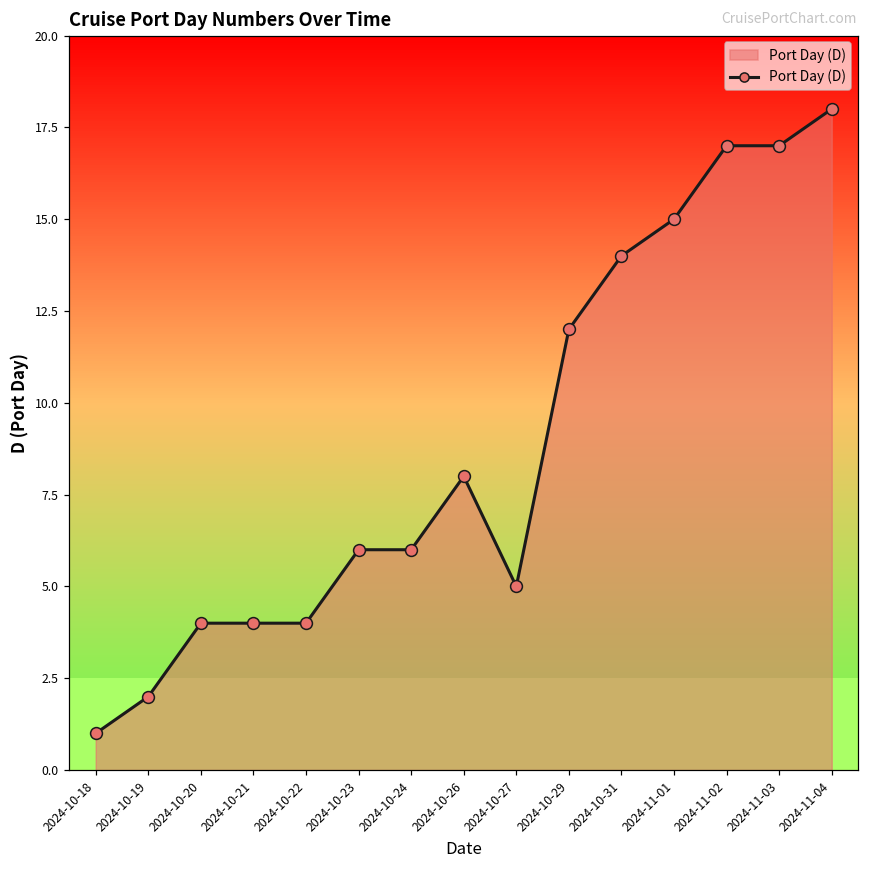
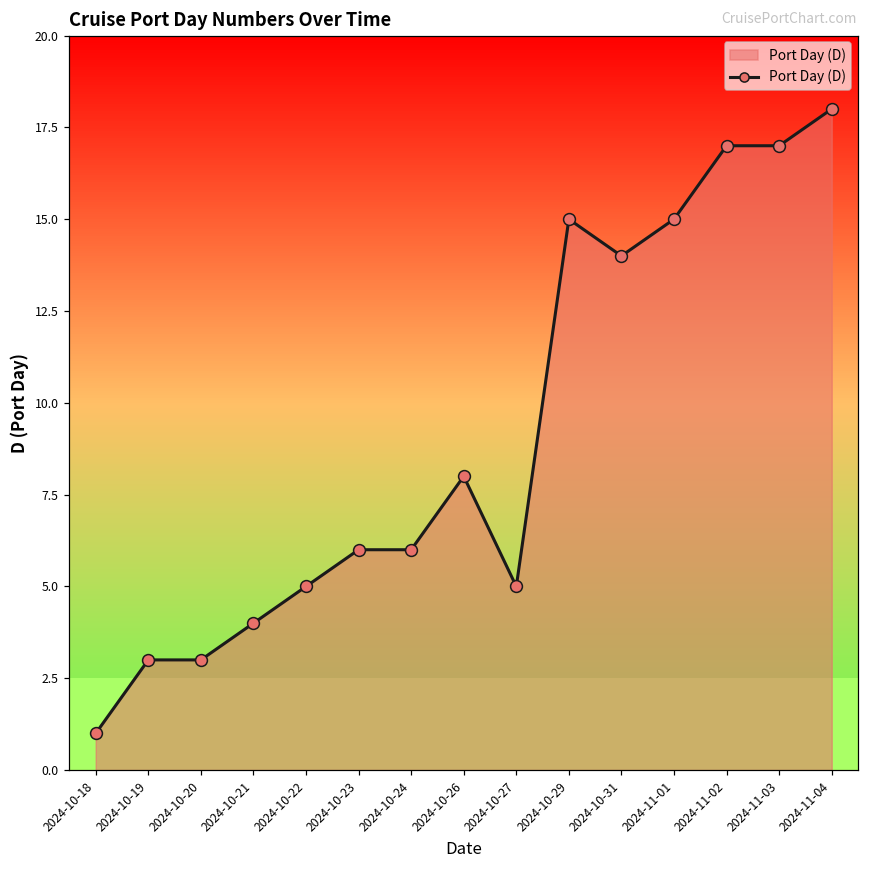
2024-10-19: 2 -> 3
2024-10-20: 4 -> 3
2024-10-22: 4 -> 5
2024-10-29: 12 -> 15
